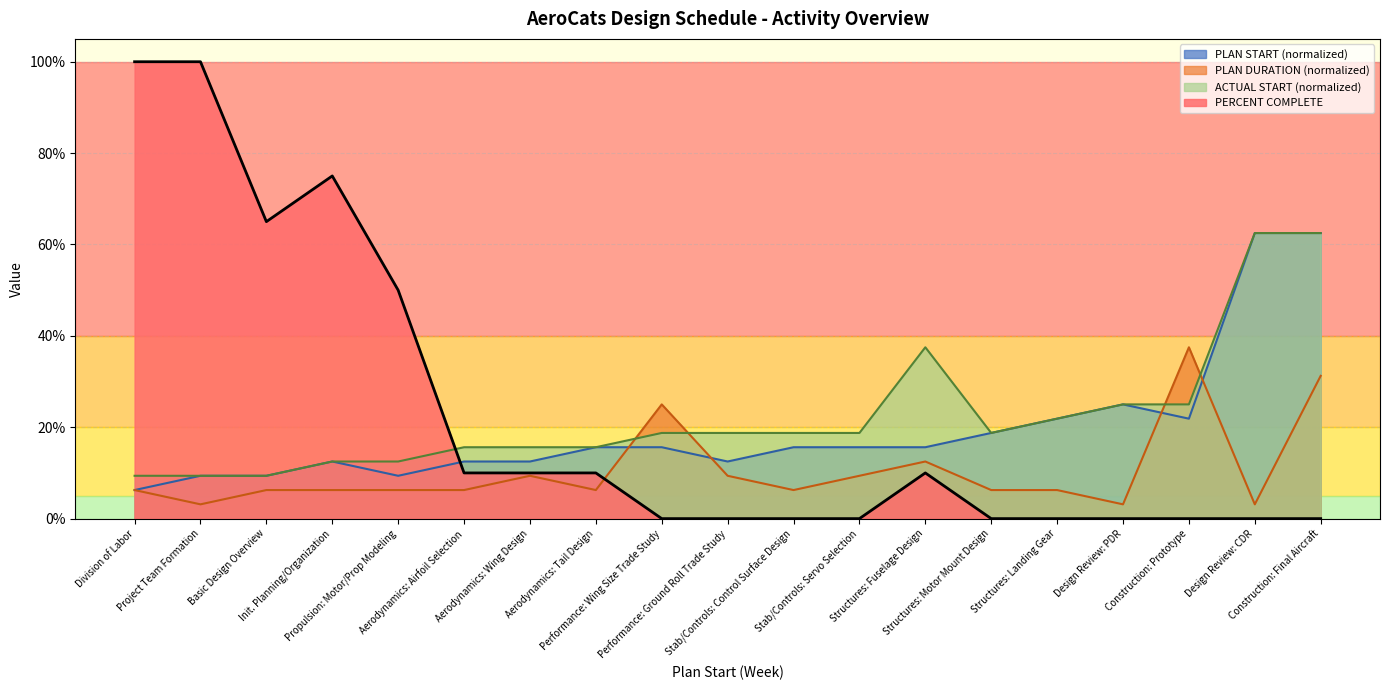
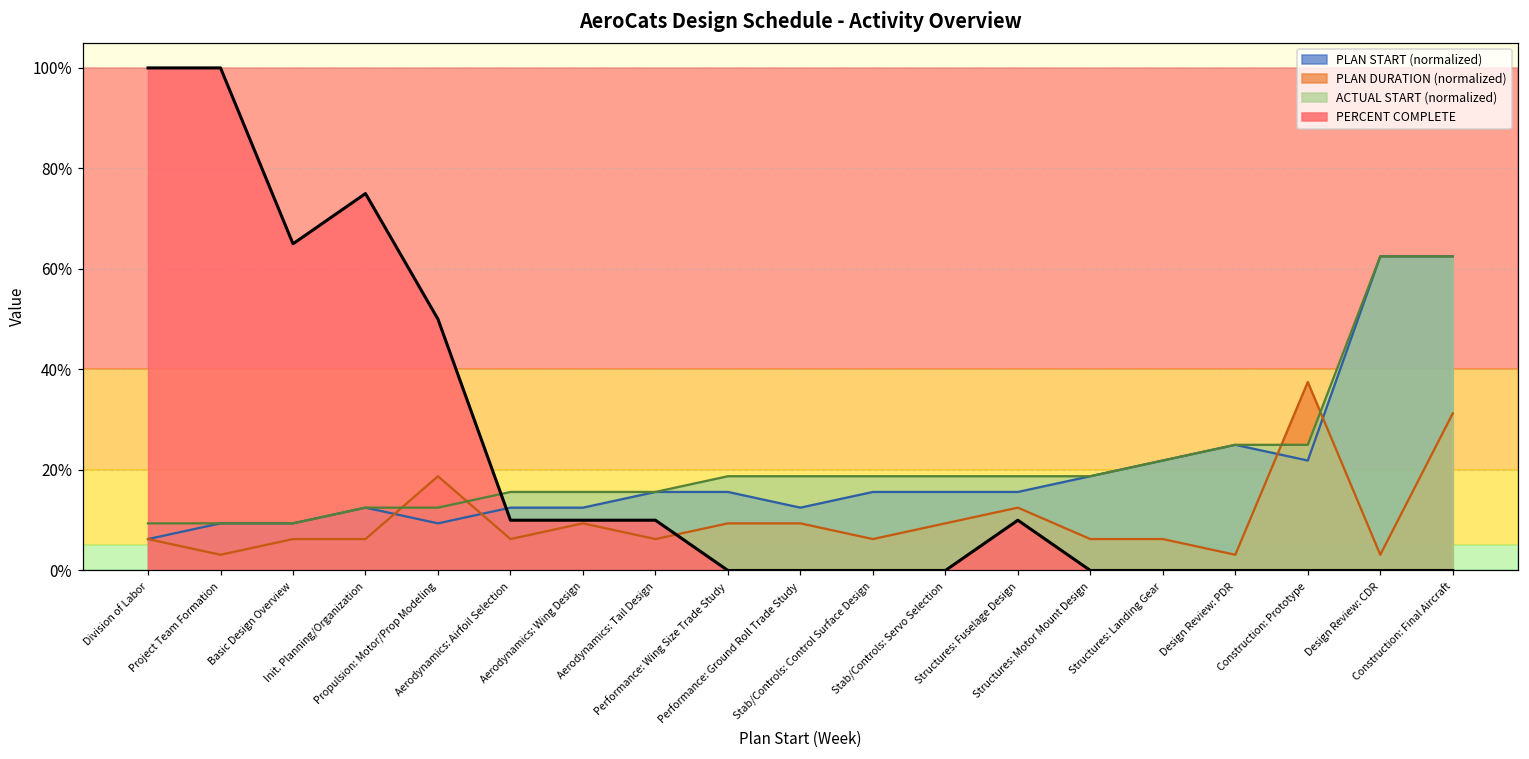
PLAN DURATION (normalized), Propulsion: Motor/Prop Modeling: 6% -> 19%
PLAN DURATION (normalized), Performance: Wing Size Trade Study: 25% -> 9%
ACTUAL START (normalized), Structures: Fuselage Design: 38% -> 19%
